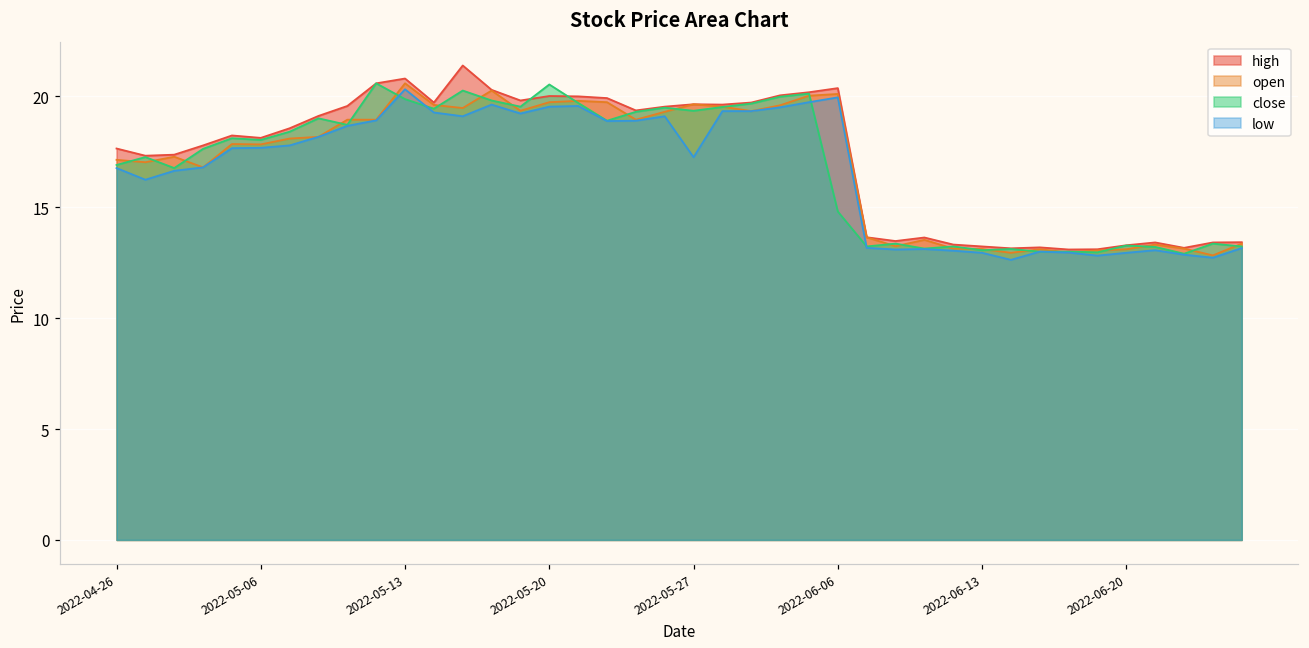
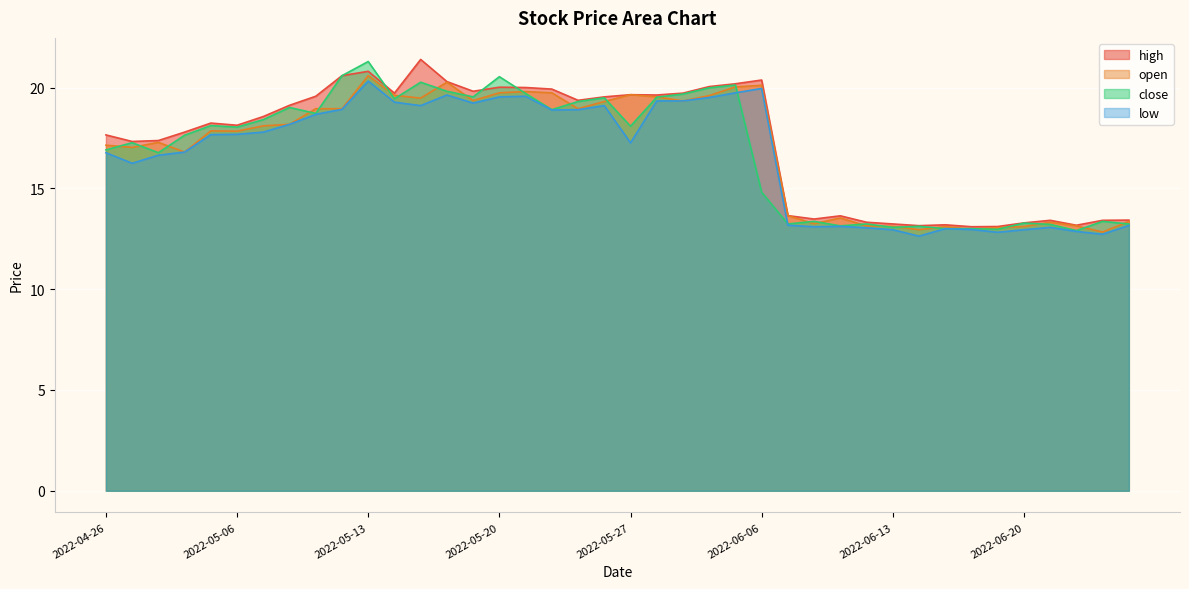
close, 2022-05-13: 19.9 -> 21.3
close, 2022-05-27: 19.4 -> 18.1
